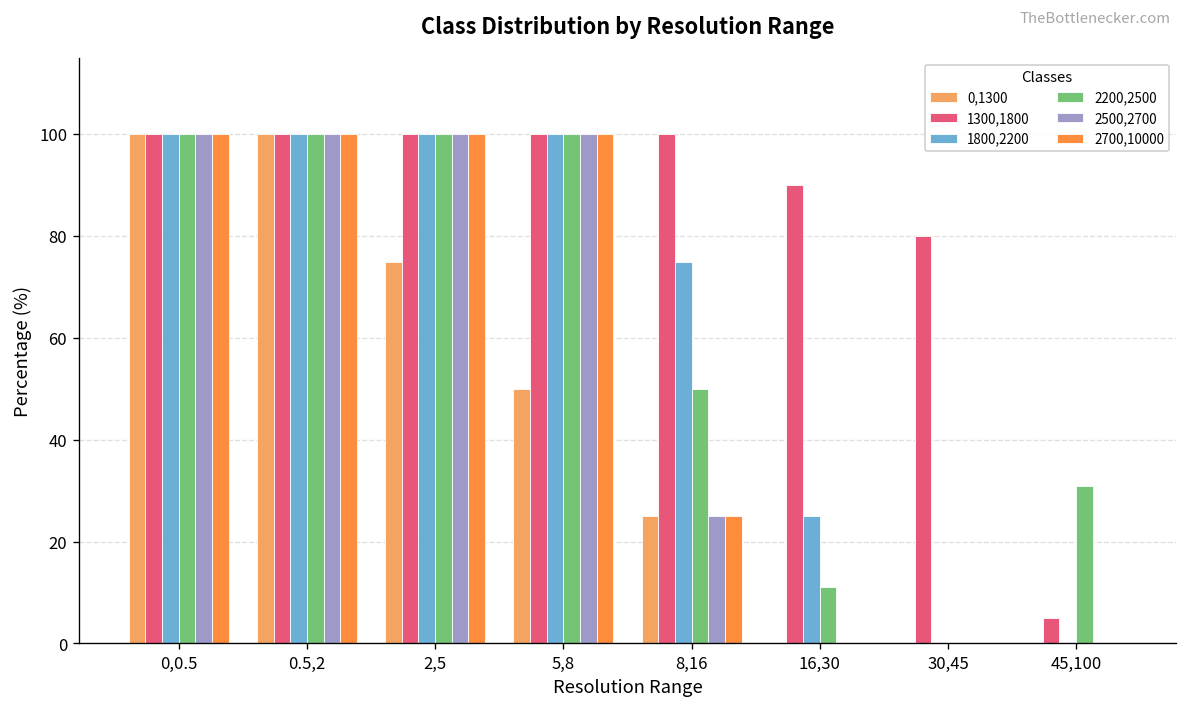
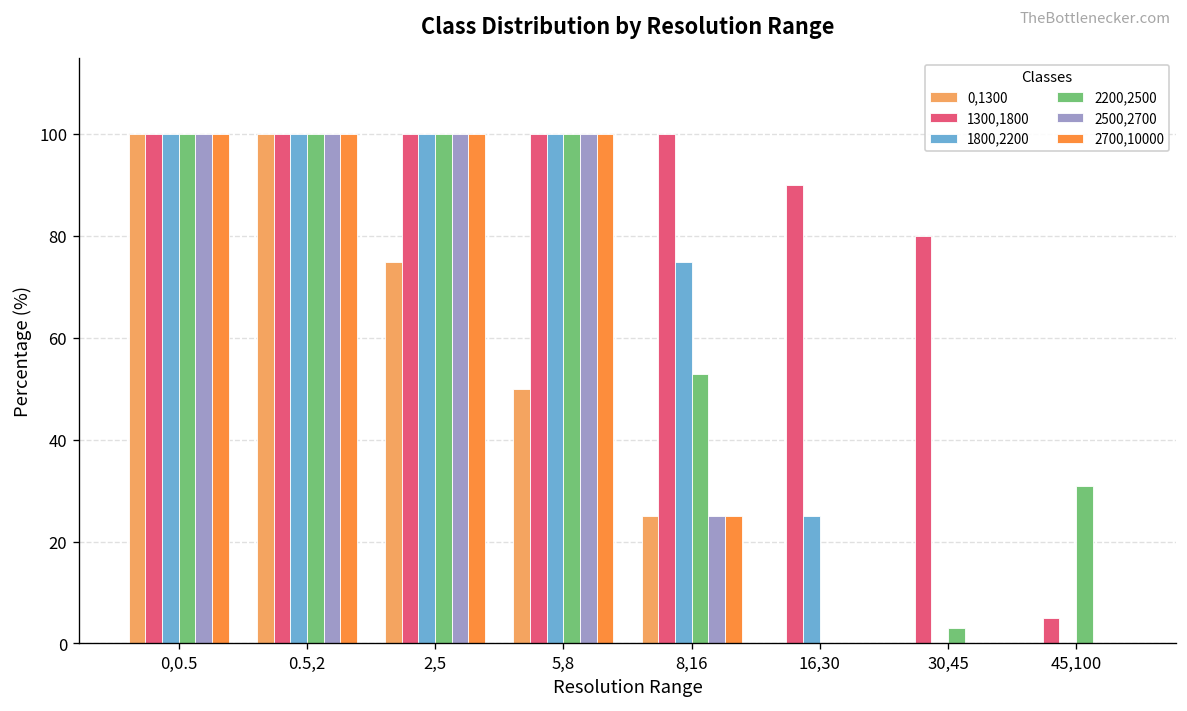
2200,2500, 8,16: 50 -> 53
2200,2500, 16,30: 11 -> 0
2200,2500, 30,45: 0 -> 3
